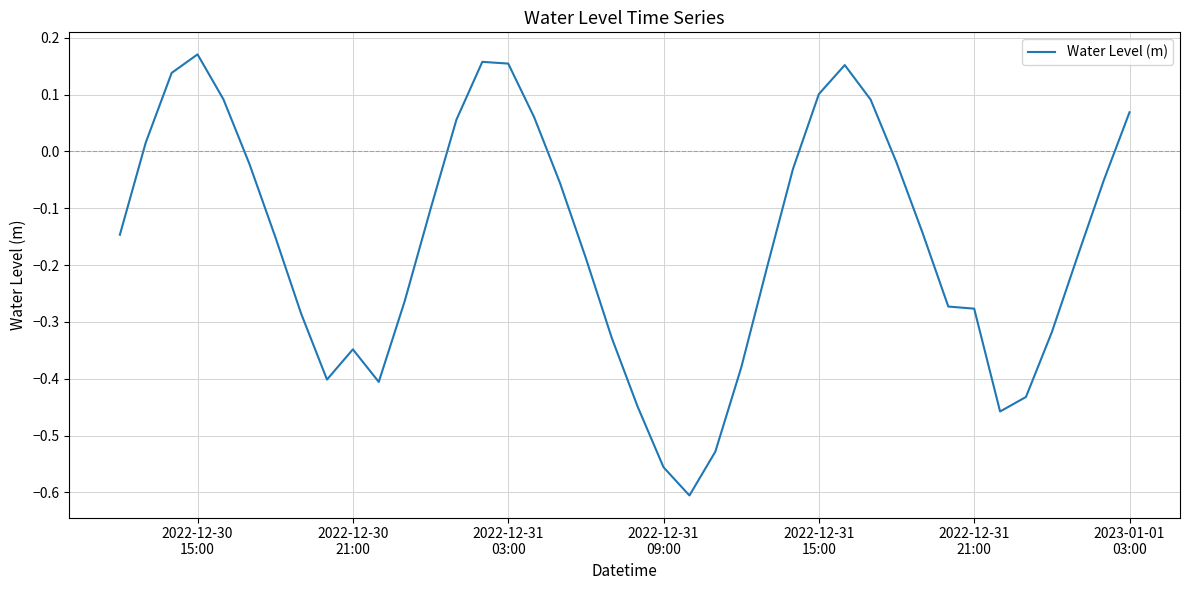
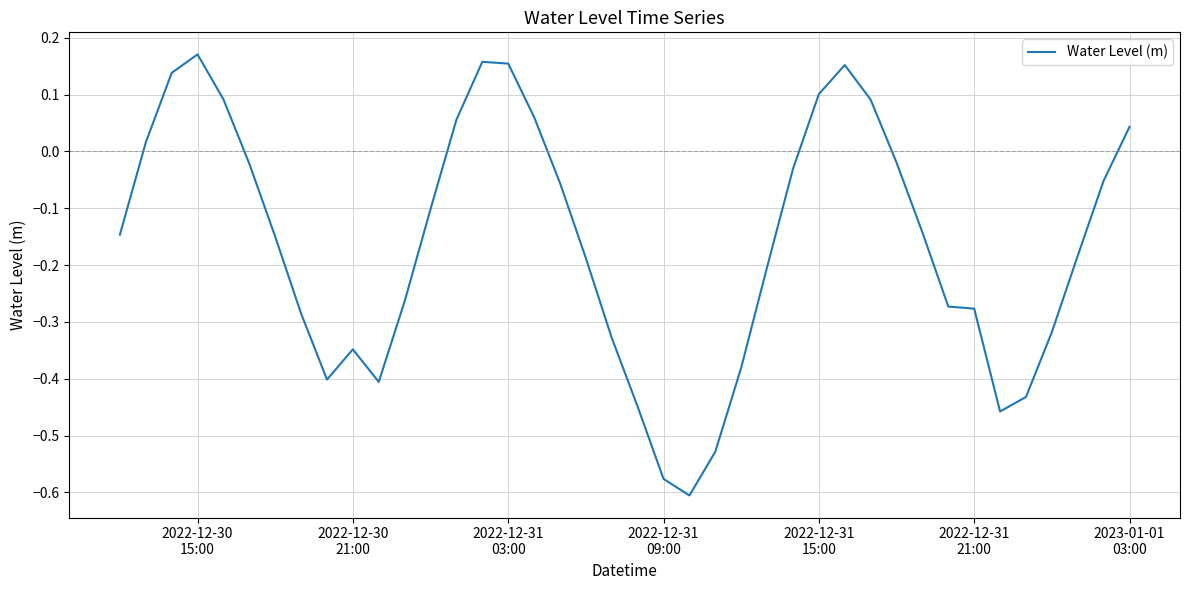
2022-12-31 09:00: -0.56 -> -0.58
2023-01-01 03:00: 0.07 -> 0.04
